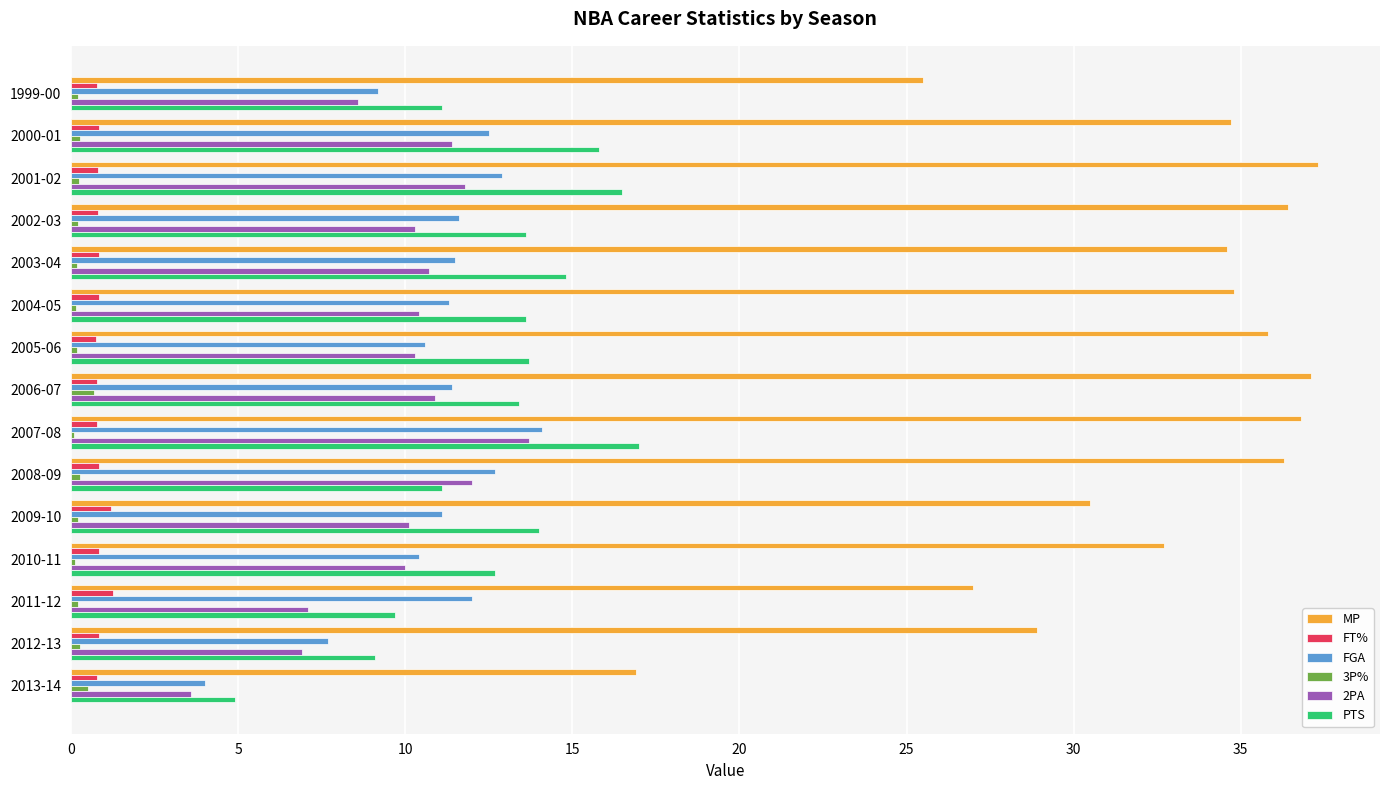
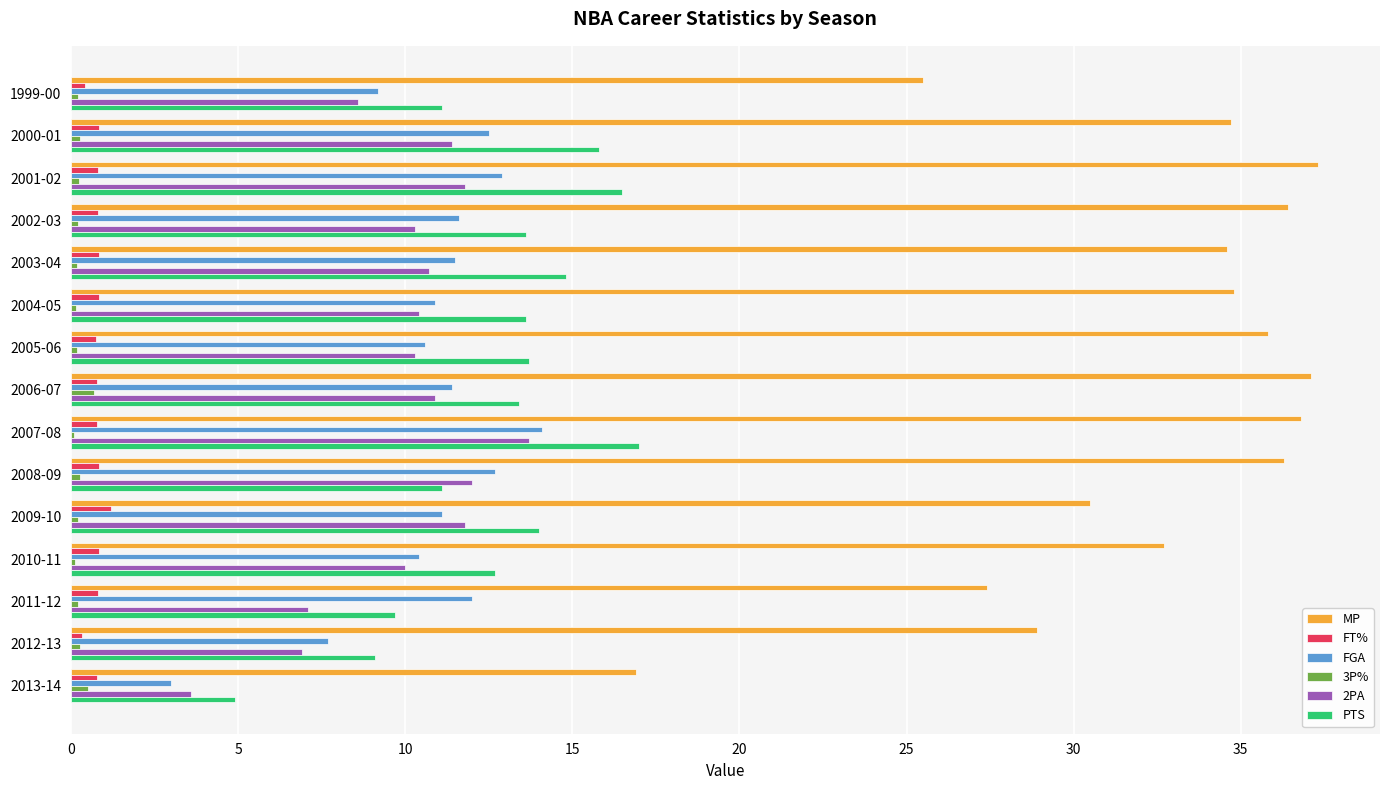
FT%, 1999-00: 0.8 -> 0.4
FGA, 2004-05: 11.3 -> 10.9
2PA, 2009-10: 10.1 -> 11.8
MP, 2011-12: 27.0 -> 27.4
FT%, 2011-12: 1.3 -> 0.8
FT%, 2012-13: 0.8 -> 0.3
FGA, 2013-14: 4 -> 3
